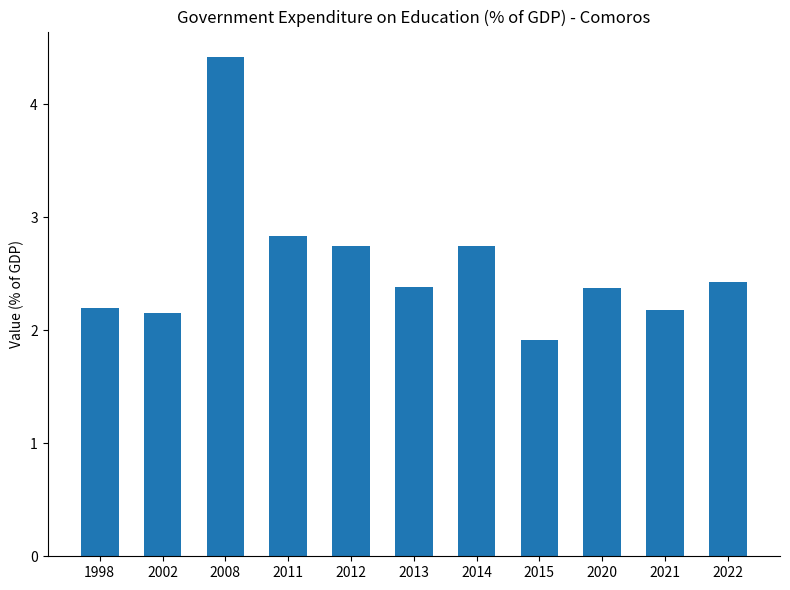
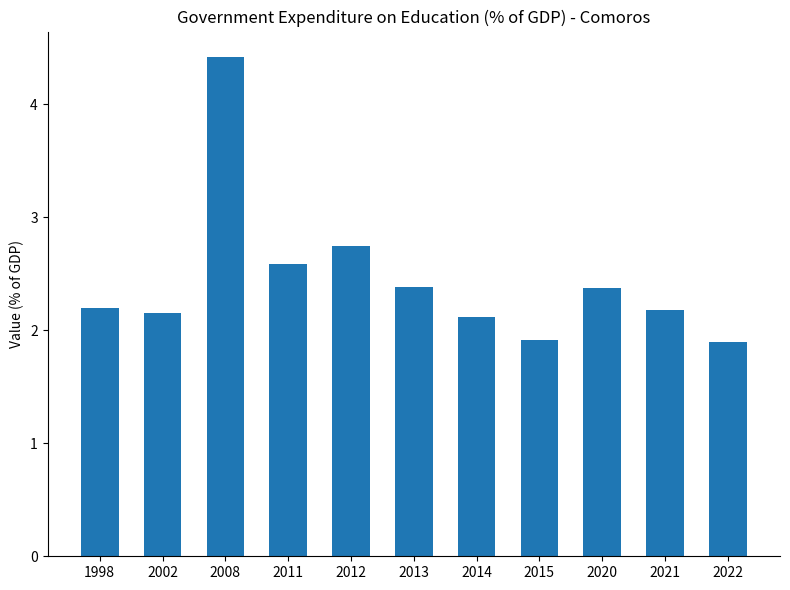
2011: 2.83 -> 2.59
2014: 2.74 -> 2.12
2022: 2.43 -> 1.90
